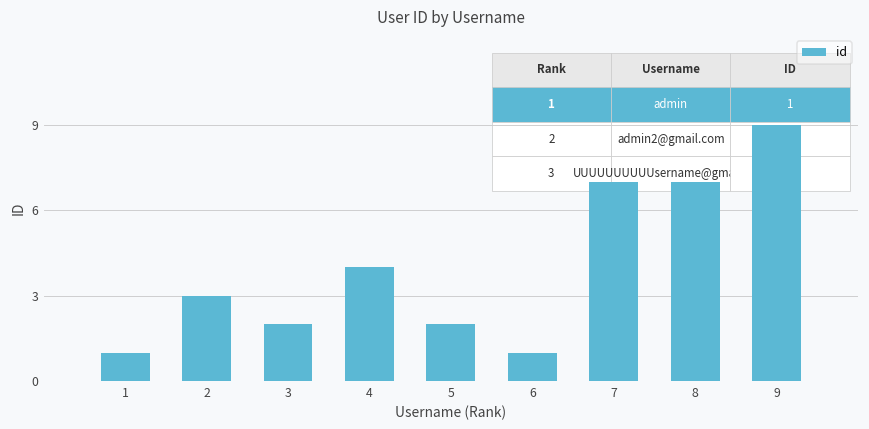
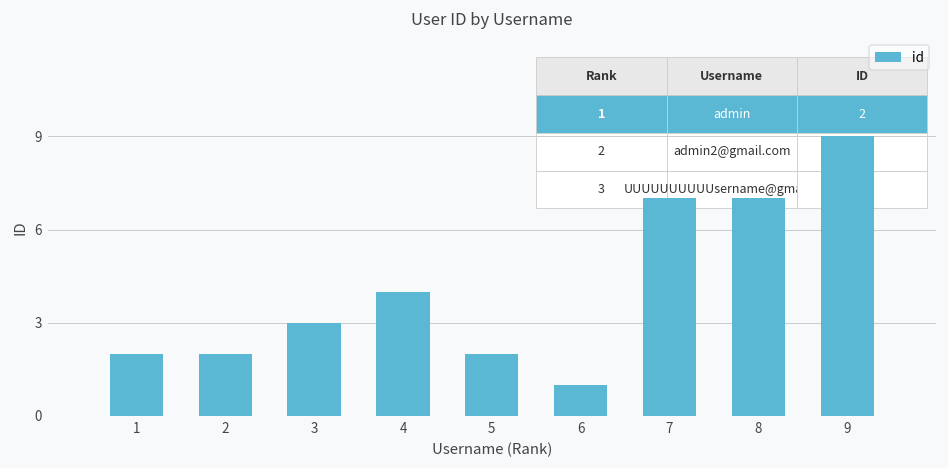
1: 1 -> 2
2: 3 -> 2
3: 2 -> 3
